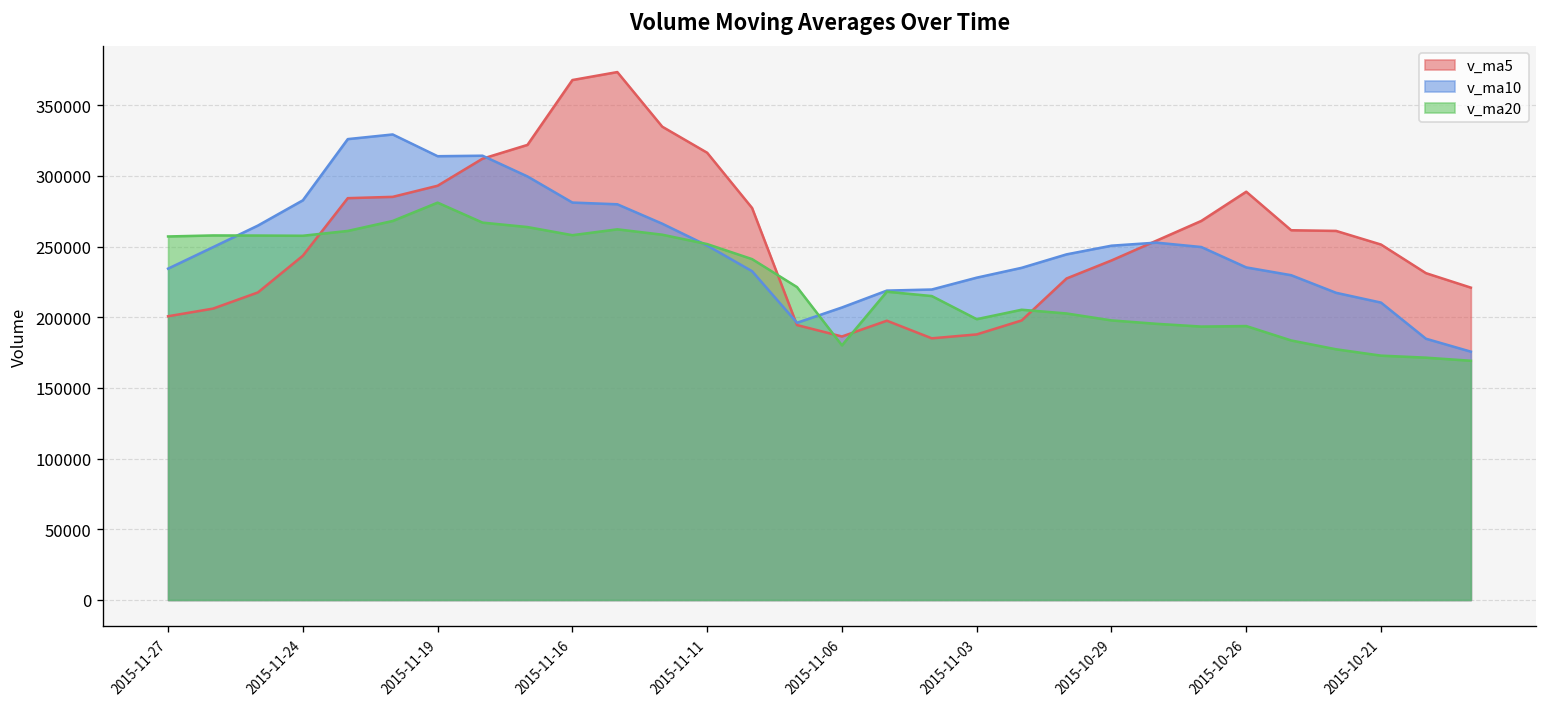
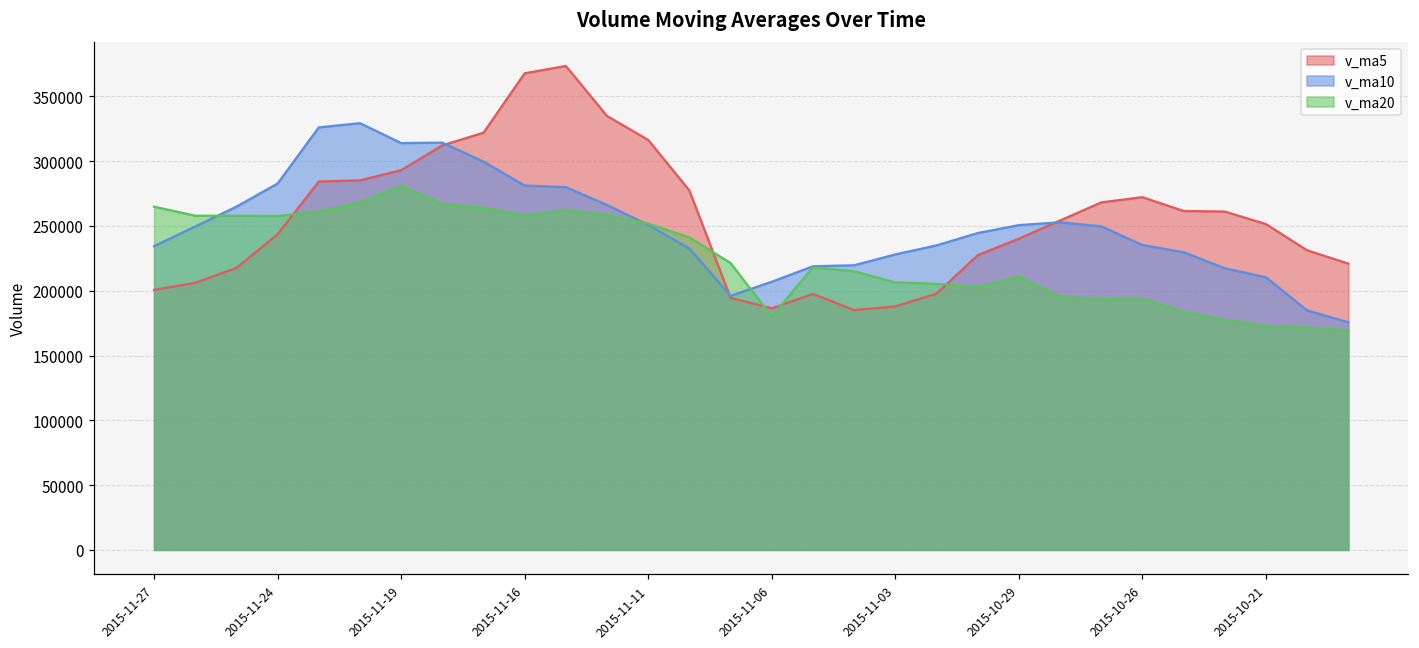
v_ma20, 2015-11-27: 257000 -> 265000
v_ma20, 2015-11-03: 199000 -> 206000
v_ma20, 2015-10-29: 198000 -> 211000
v_ma5, 2015-10-26: 289000 -> 272000
